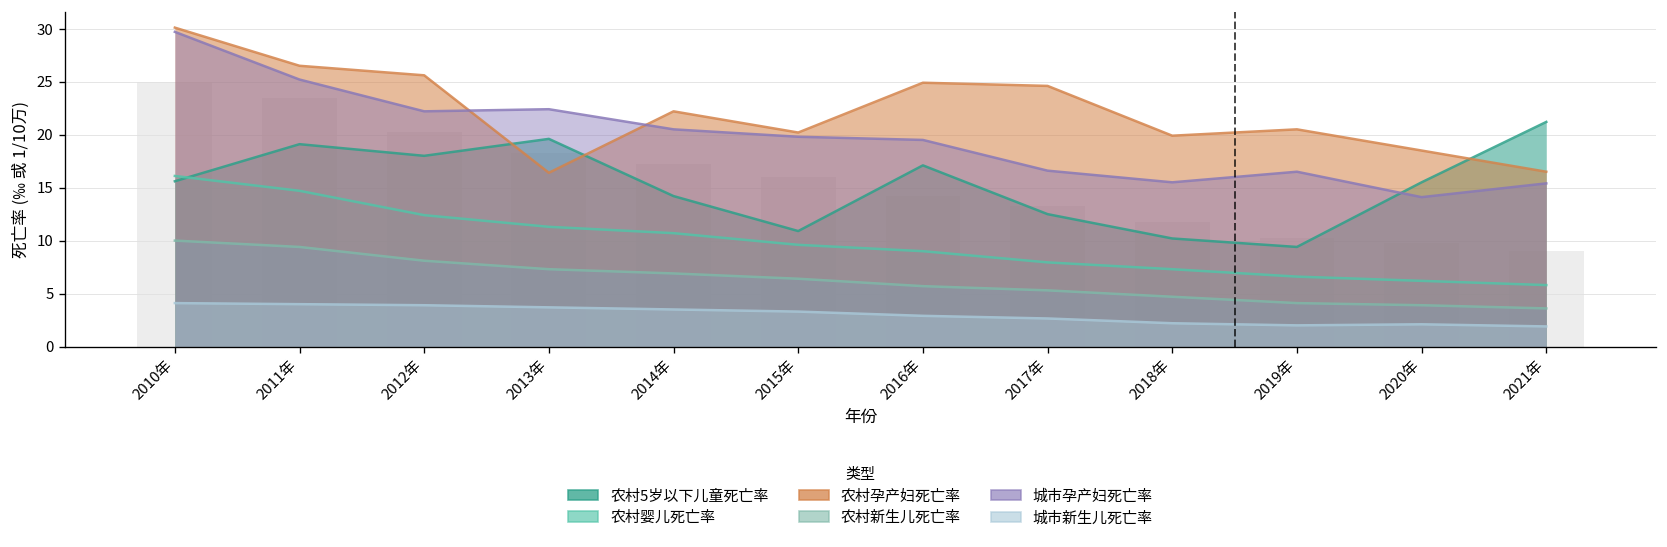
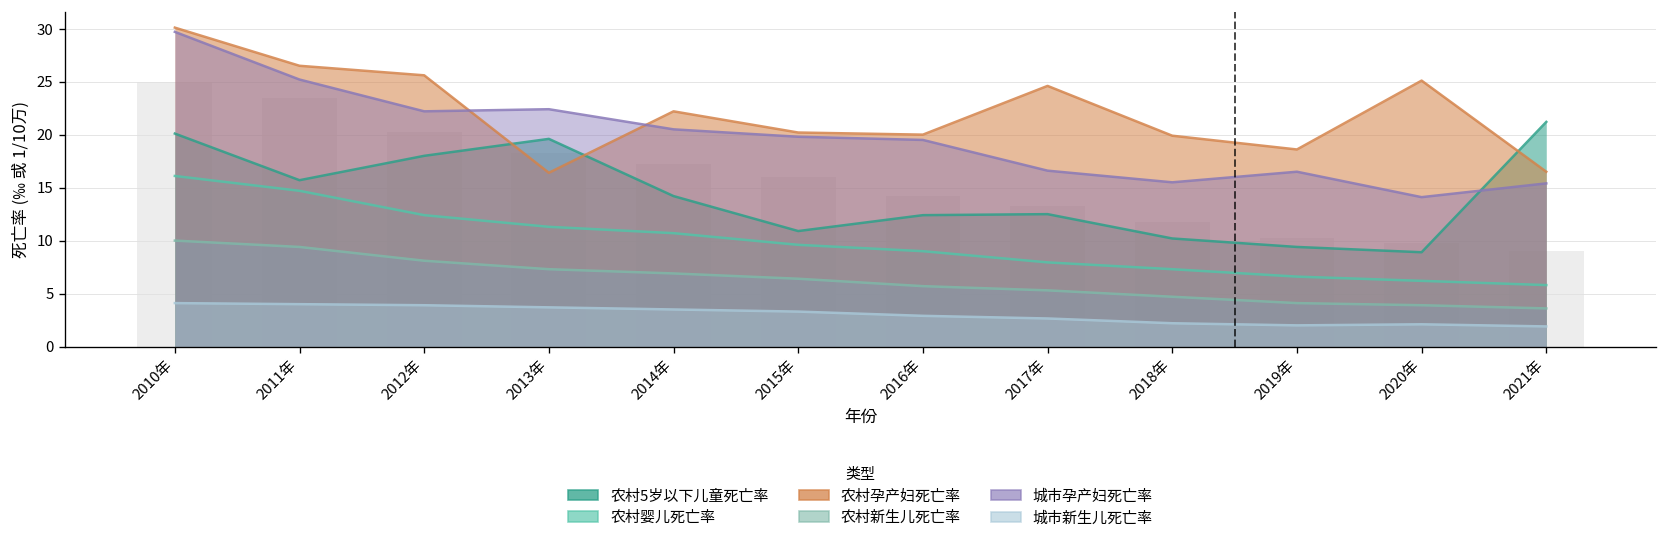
农村5岁以下儿童死亡率, 2010年: 16 -> 20
农村5岁以下儿童死亡率, 2011年: 19 -> 16
农村5岁以下儿童死亡率, 2016年: 17 -> 12
农村孕产妇死亡率, 2016年: 25 -> 20
农村孕产妇死亡率, 2019年: 21 -> 19
农村5岁以下儿童死亡率, 2020年: 16 -> 9
农村孕产妇死亡率, 2020年: 19 -> 25
